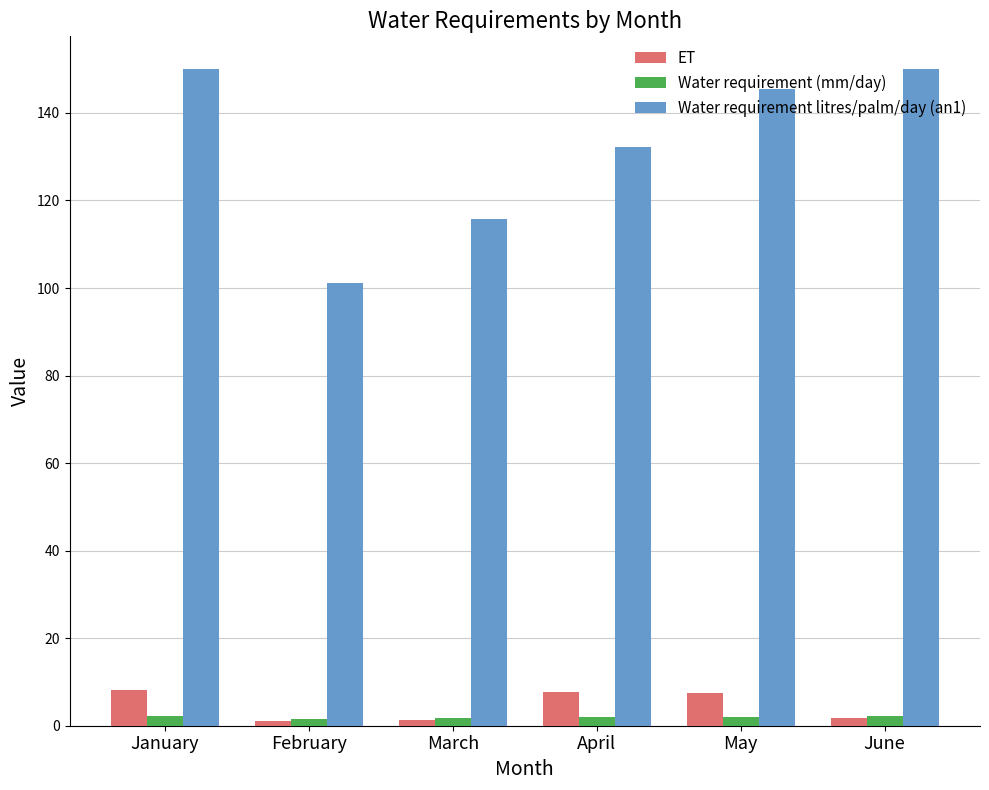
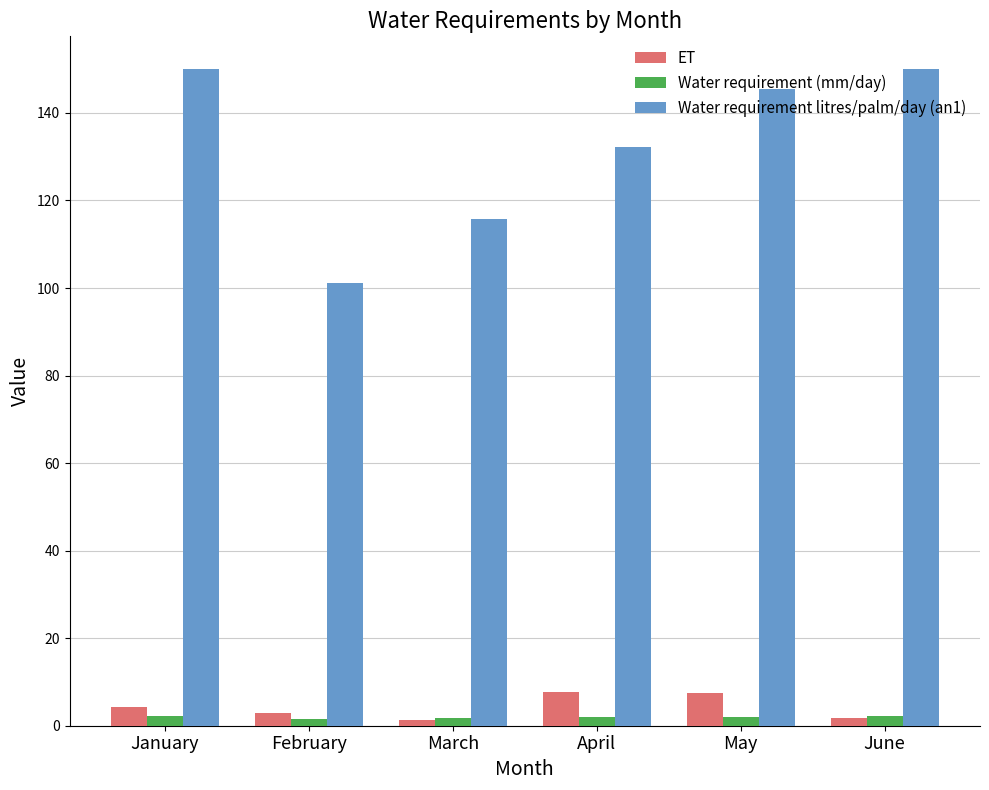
ET, January: 8 -> 4
ET, February: 1 -> 3
